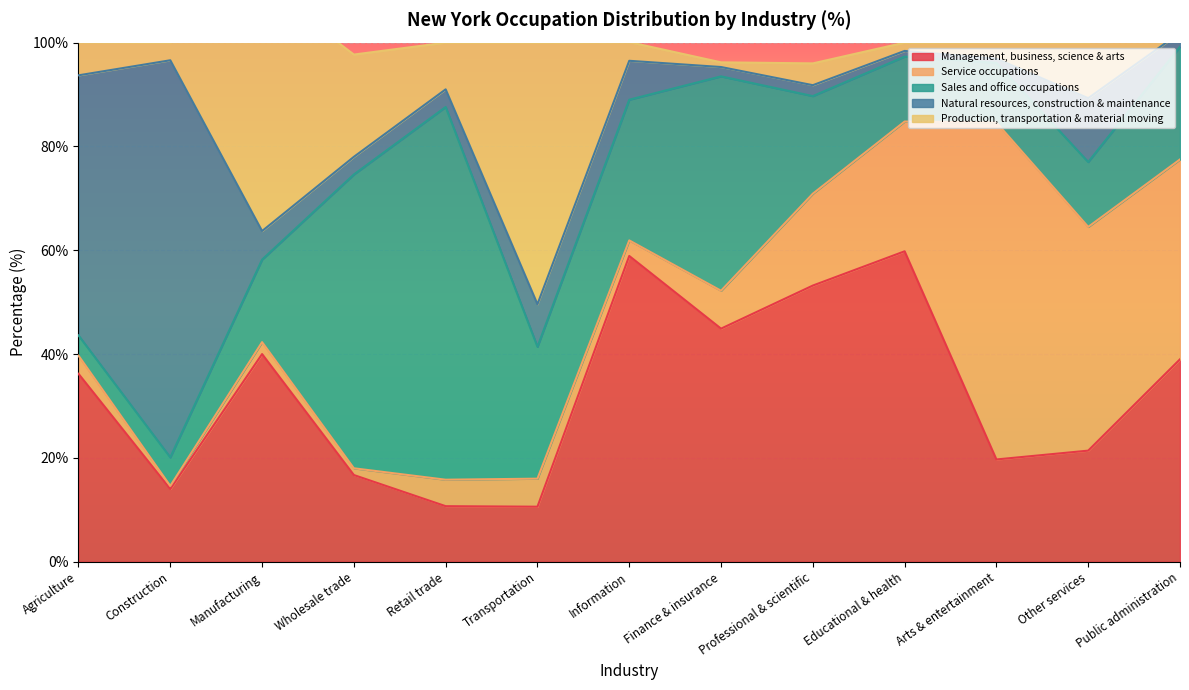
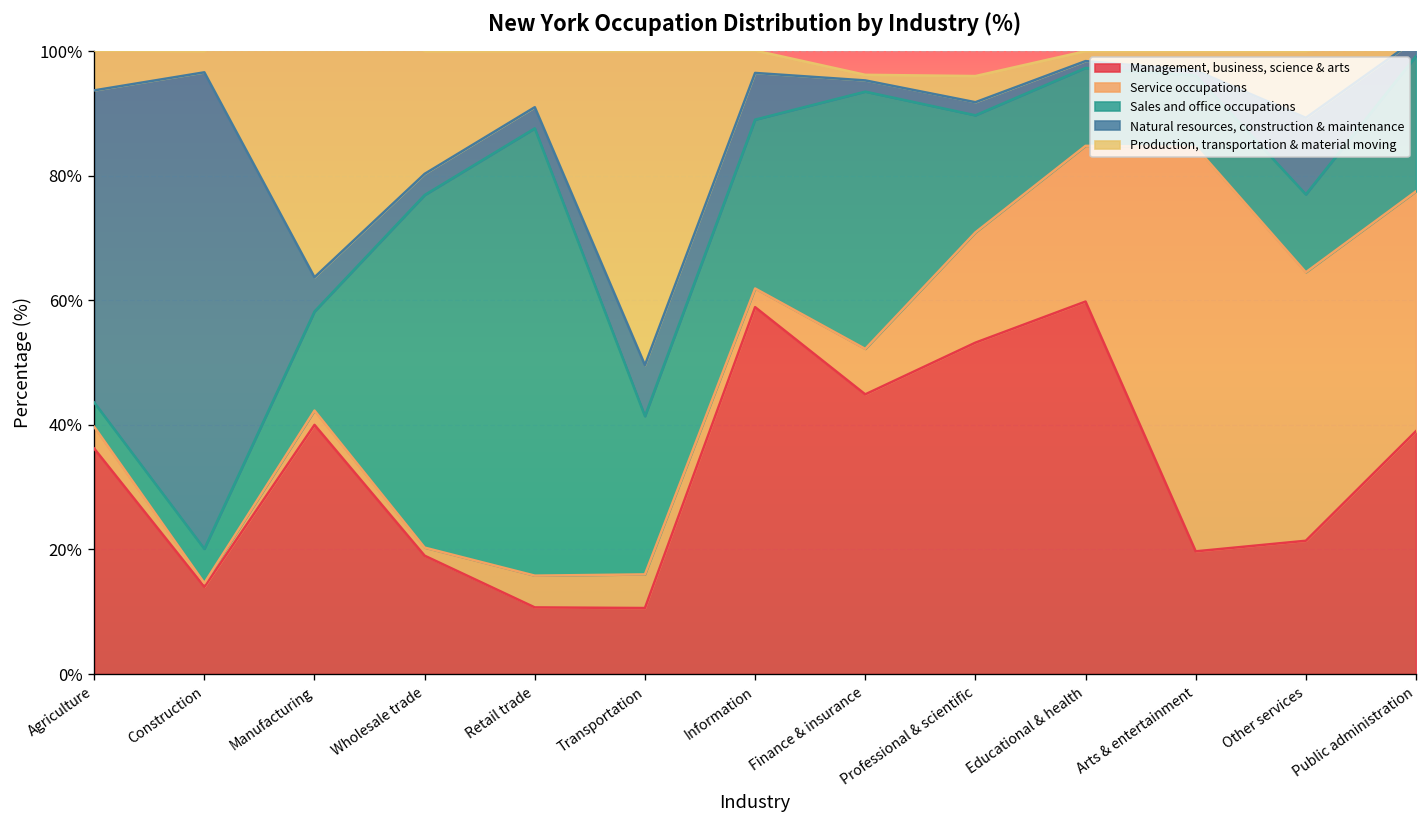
Management, business, science & arts, Wholesale trade: 17% -> 19%
